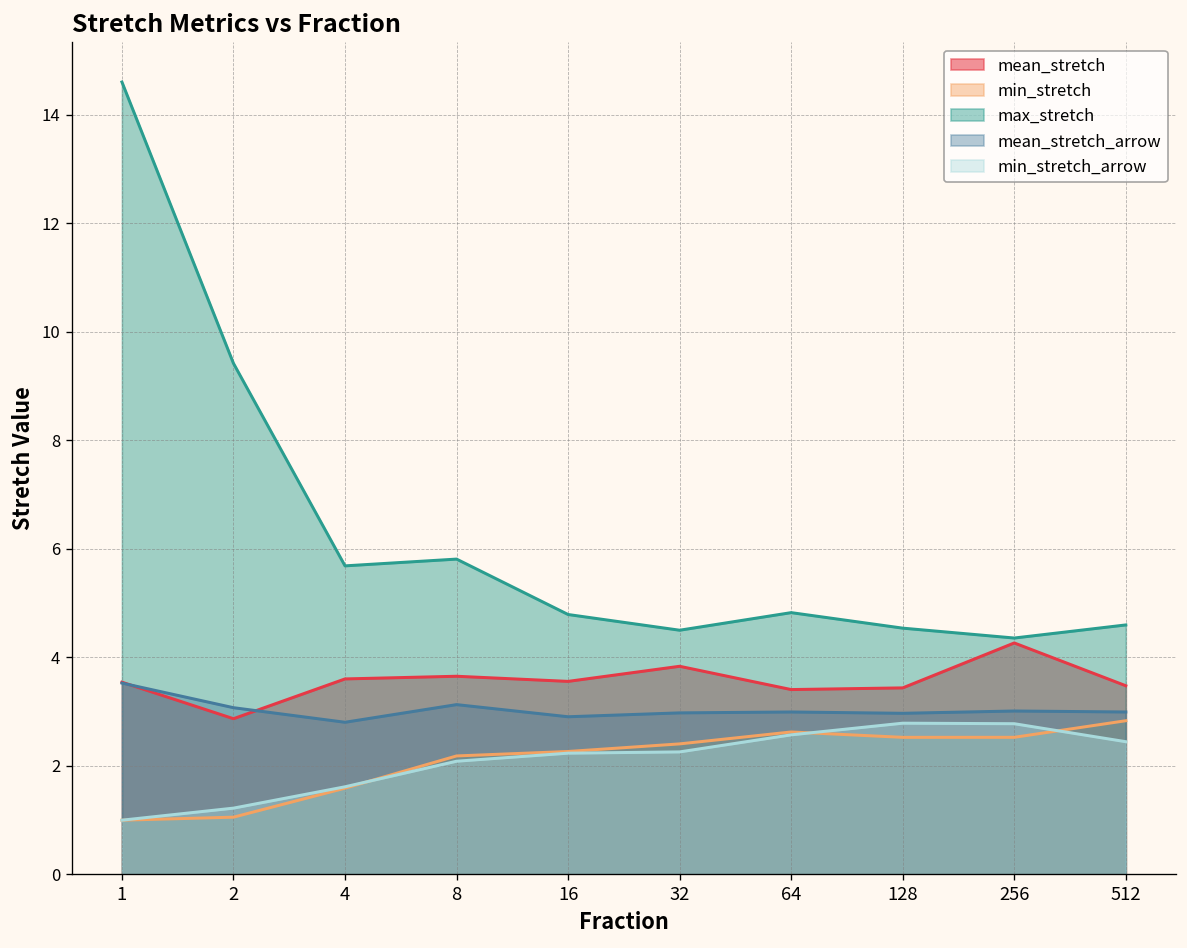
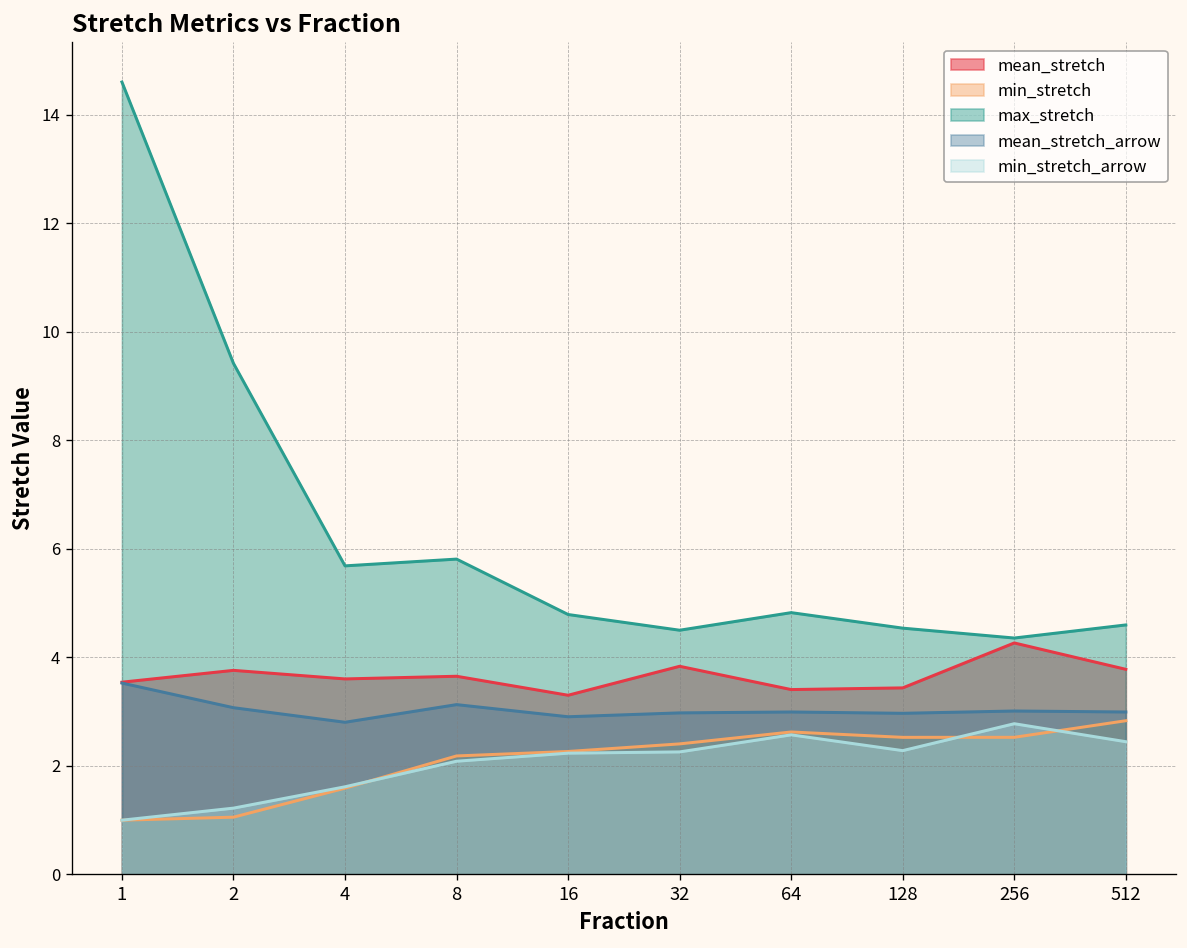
mean_stretch, 2: 2.9 -> 3.8
mean_stretch, 16: 3.6 -> 3.3
min_stretch_arrow, 128: 2.8 -> 2.3
mean_stretch, 512: 3.5 -> 3.8
